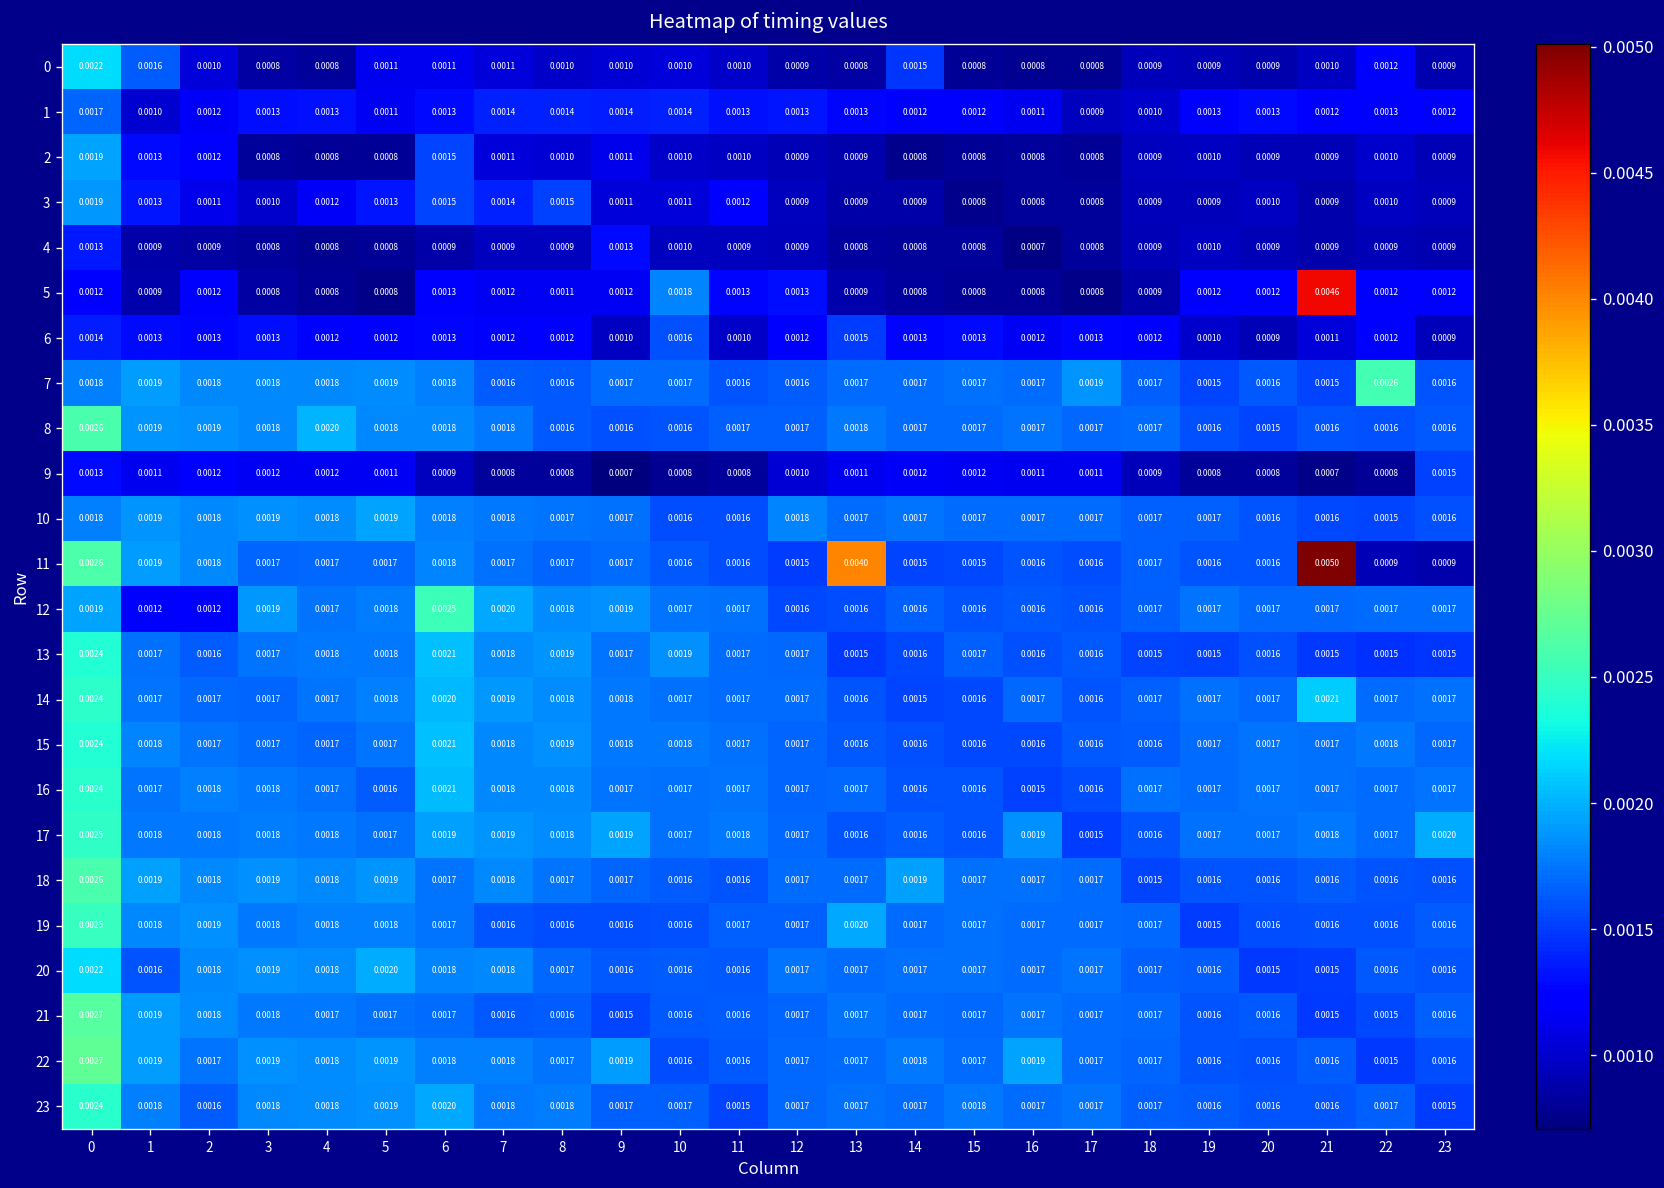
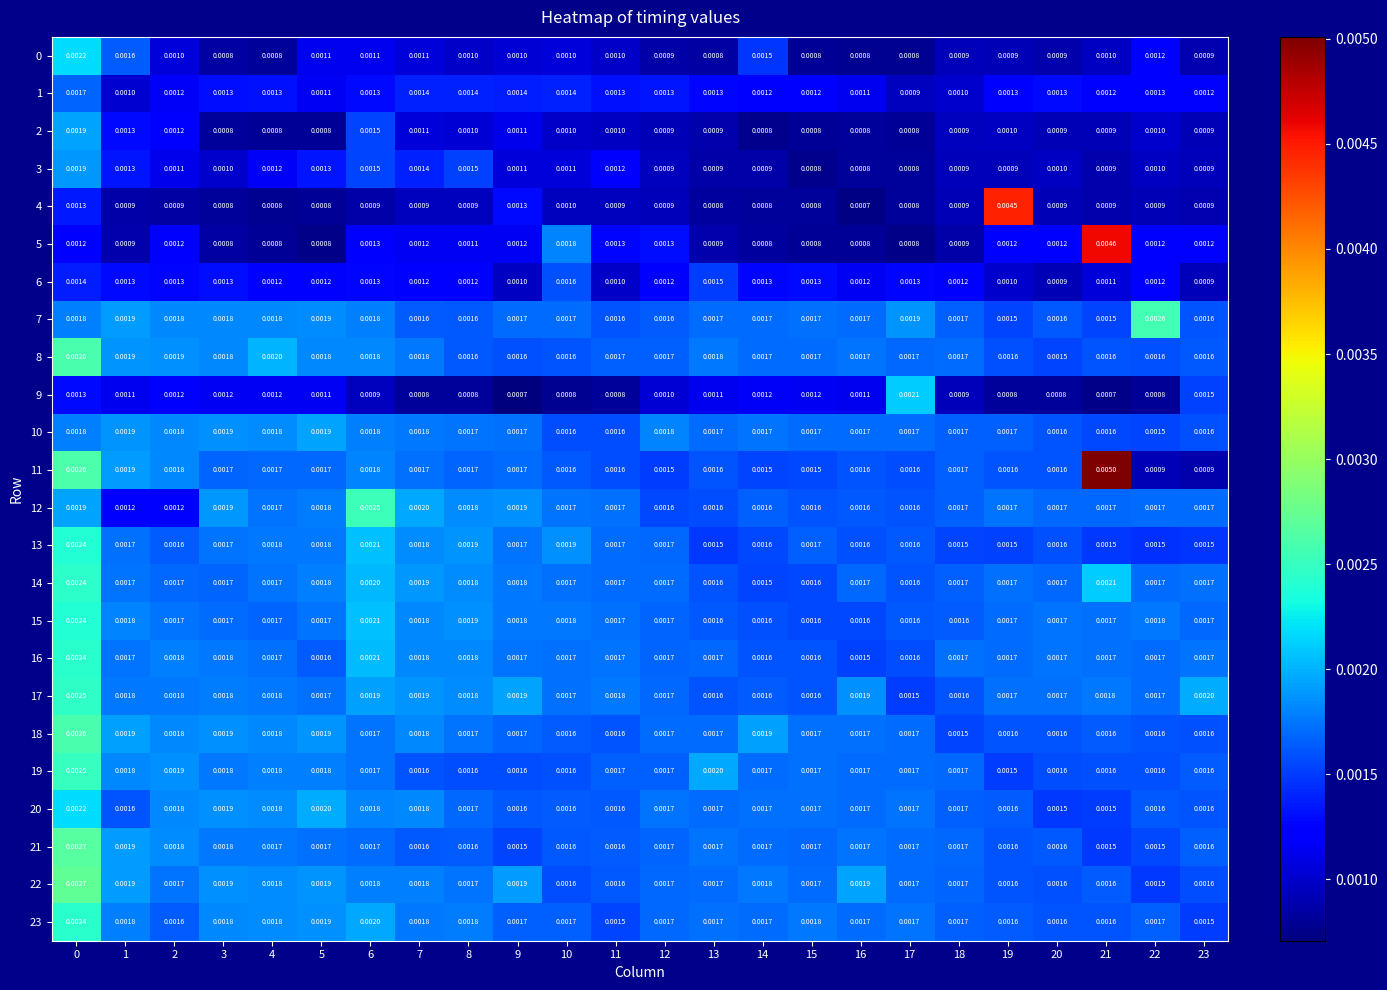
4, 19: 0.0010 -> 0.0045
9, 17: 0.0011 -> 0.0021
11, 13: 0.0040 -> 0.0016
